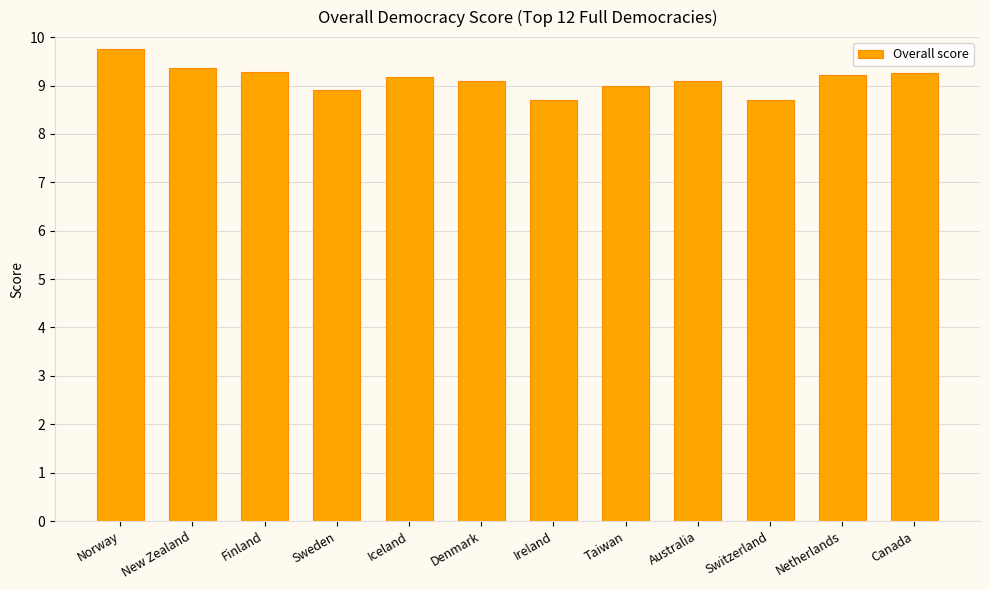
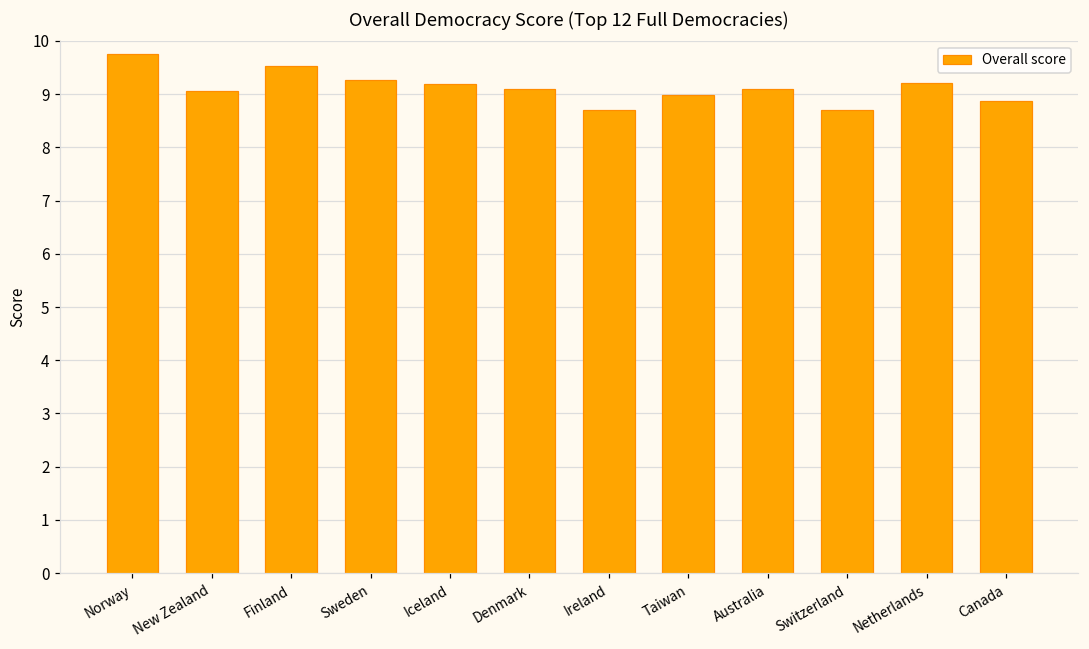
New Zealand: 9.4 -> 9.1
Finland: 9.3 -> 9.5
Sweden: 8.9 -> 9.3
Canada: 9.3 -> 8.9
